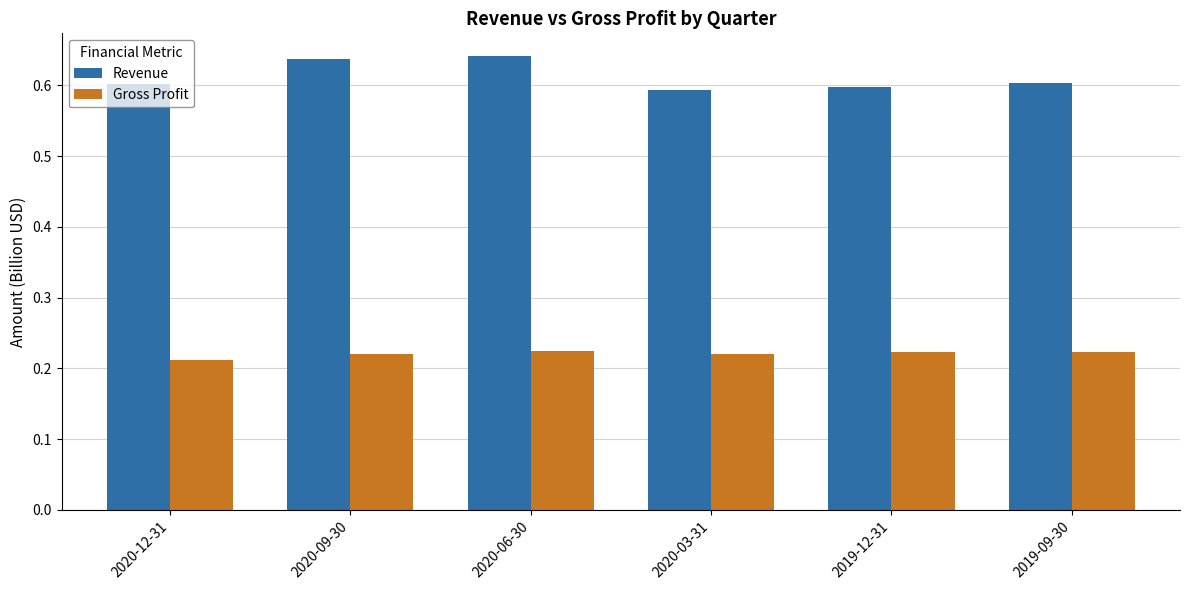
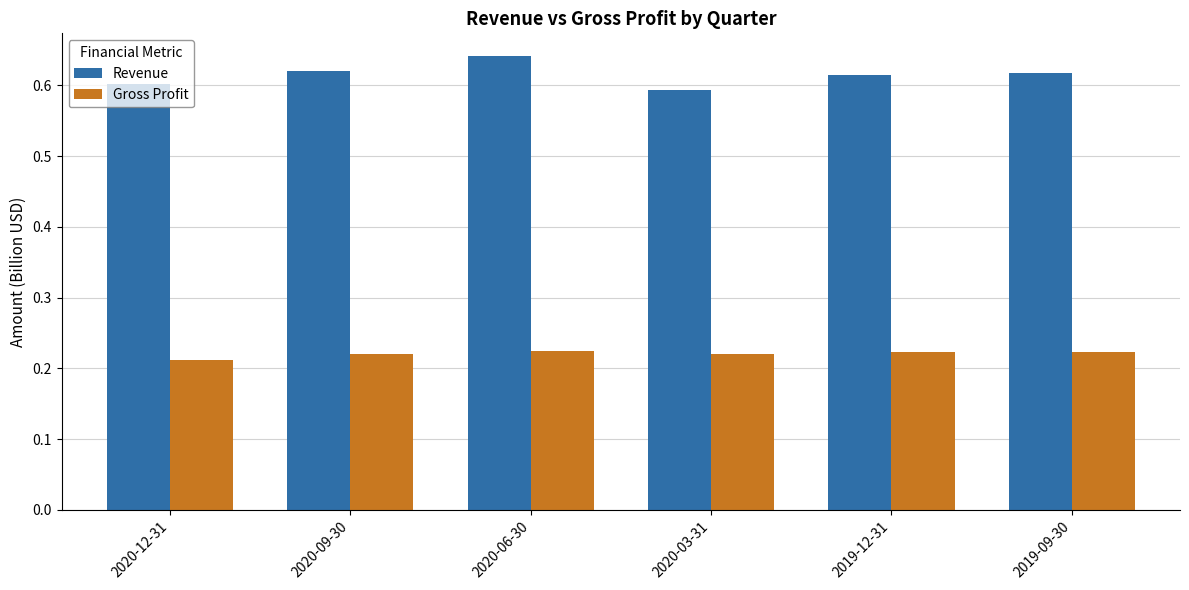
Revenue, 2020-09-30: 0.64 -> 0.62
Revenue, 2019-12-31: 0.60 -> 0.61
Revenue, 2019-09-30: 0.60 -> 0.62
